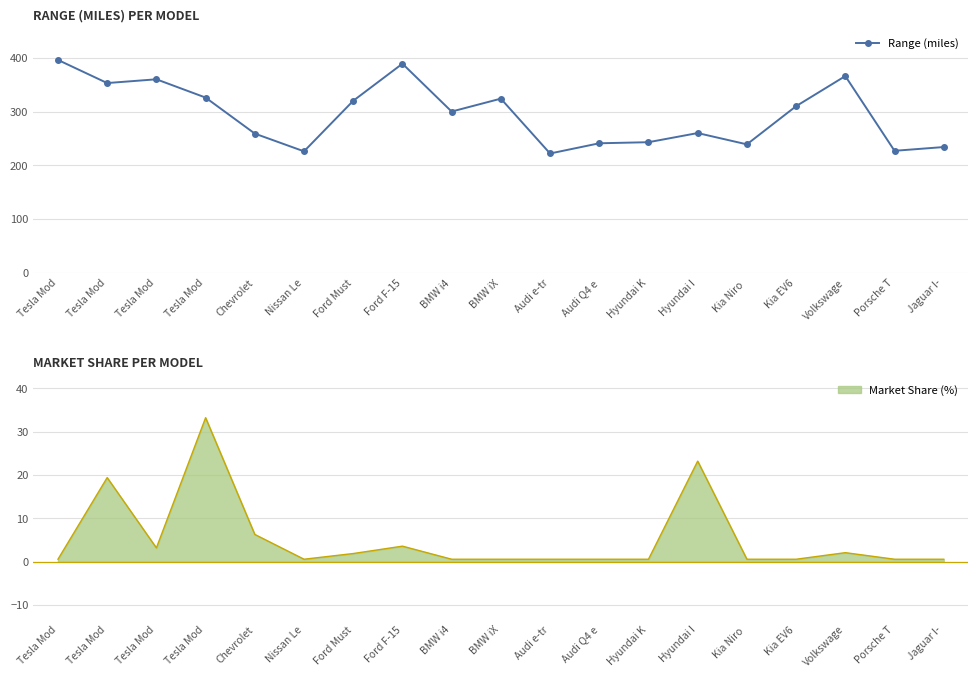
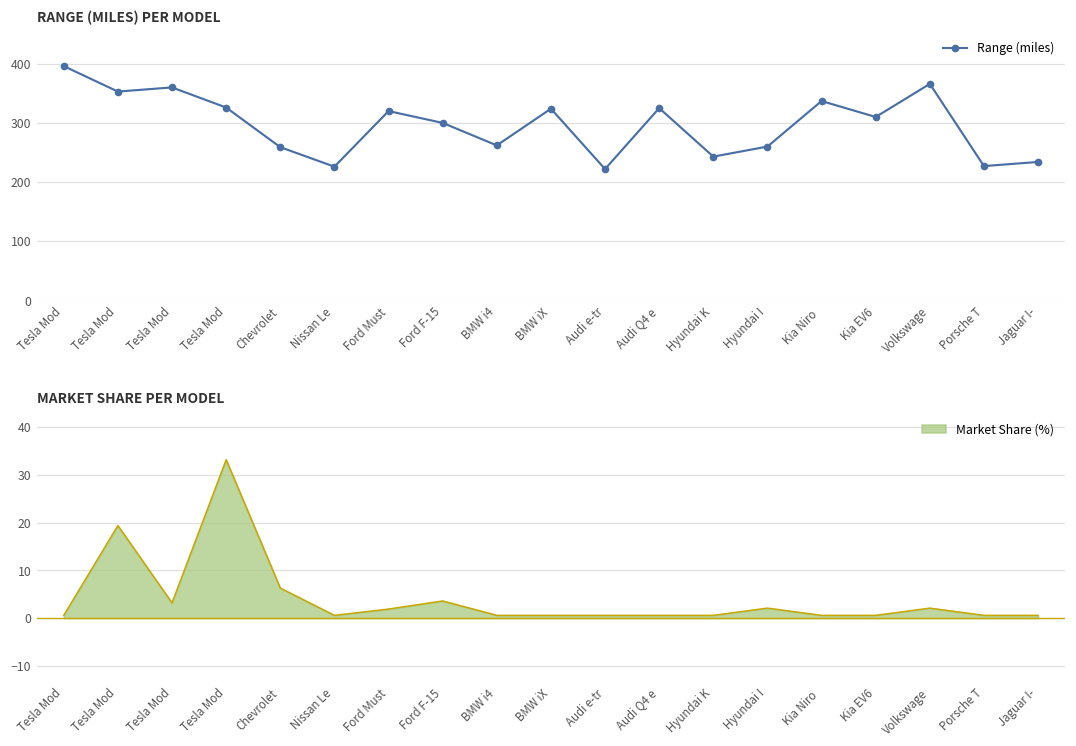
RANGE (MILES) PER MODEL, Ford F-15: 390 -> 300
RANGE (MILES) PER MODEL, BMW i4: 300 -> 260
RANGE (MILES) PER MODEL, Audi Q4 e: 240 -> 330
RANGE (MILES) PER MODEL, Kia Niro: 240 -> 340
MARKET SHARE PER MODEL, Hyundai I: 23 -> 2
